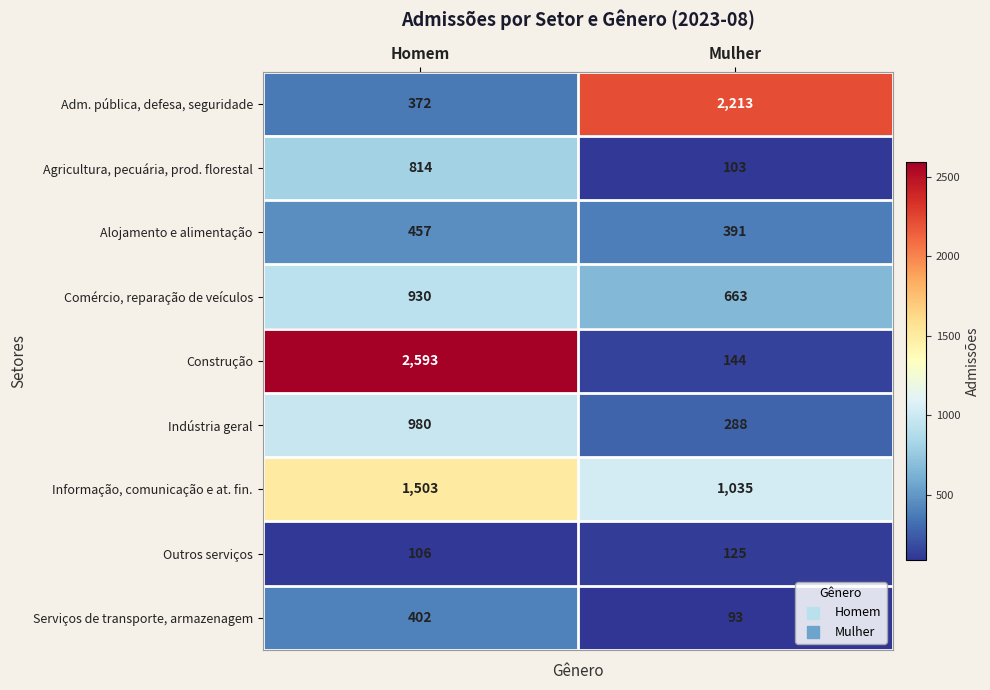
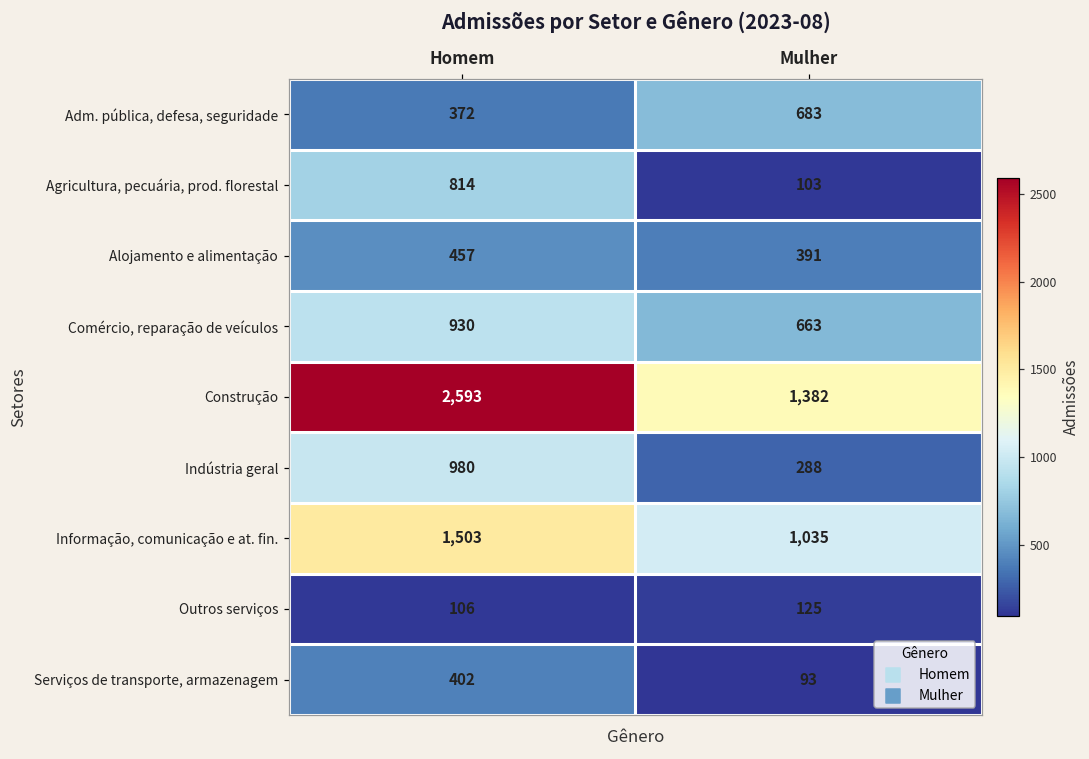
Adm. pública, defesa, seguridade, Mulher: 2,213 -> 683
Construção, Mulher: 144 -> 1,382
